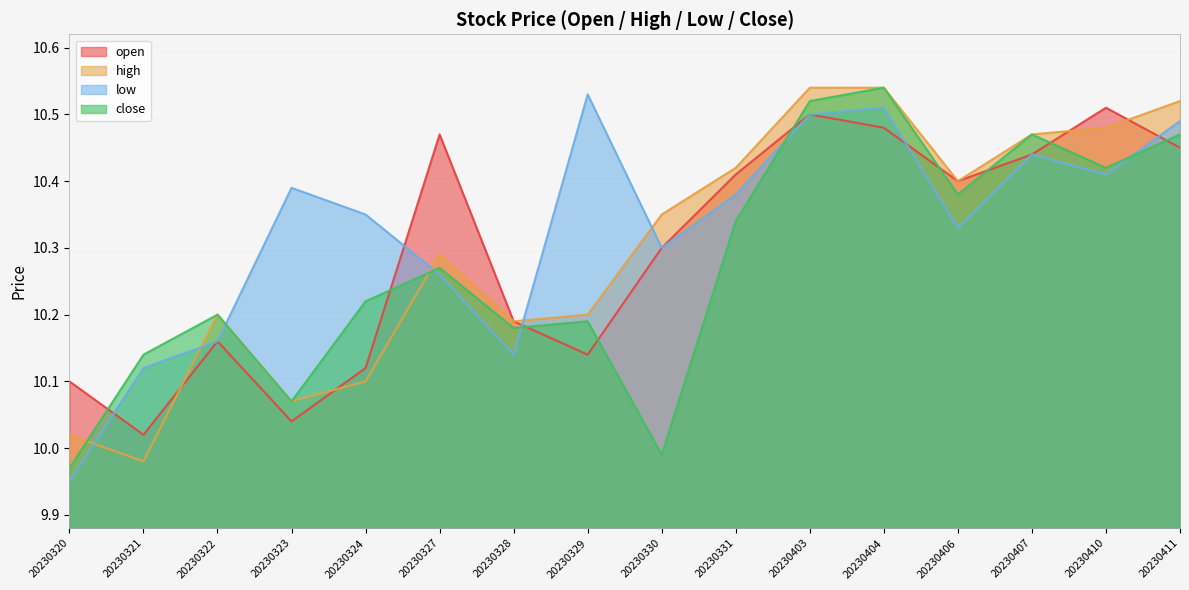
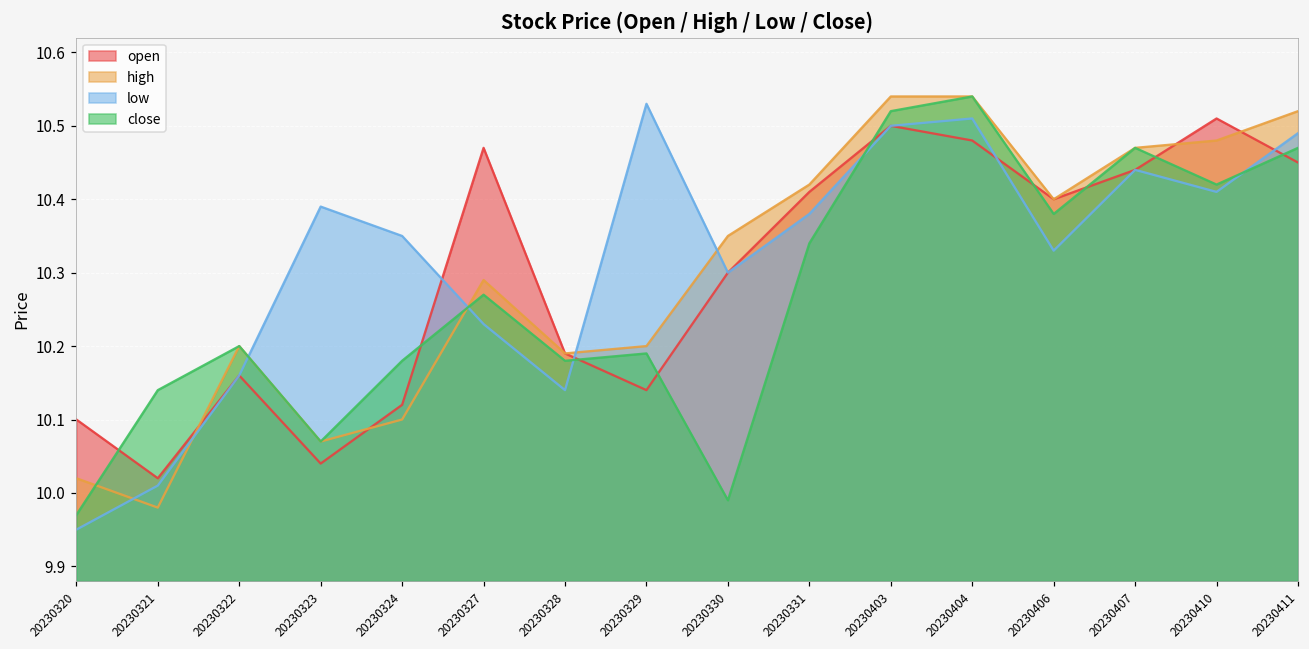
low, 20230321: 10.12 -> 10.01
close, 20230324: 10.22 -> 10.18
low, 20230327: 10.26 -> 10.23
